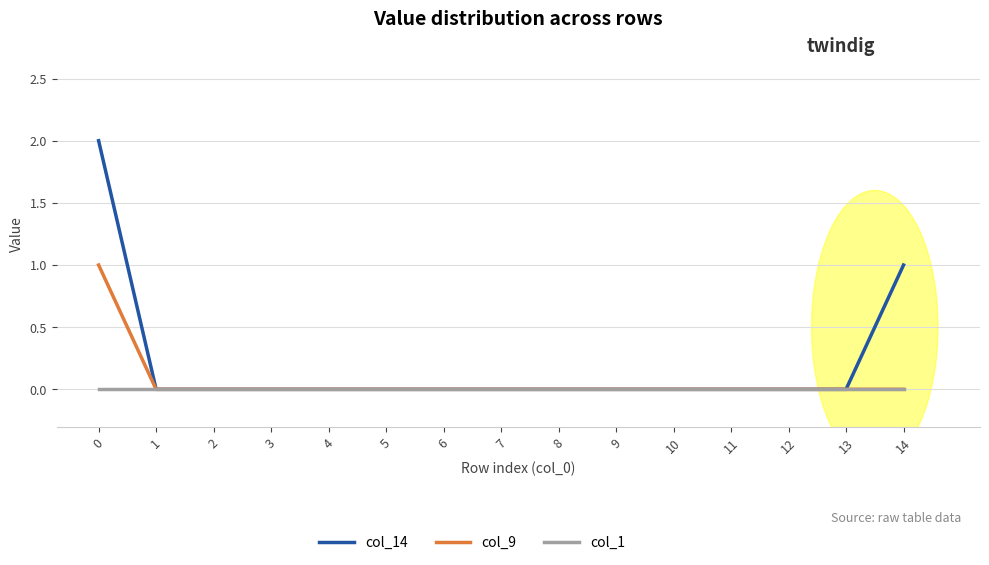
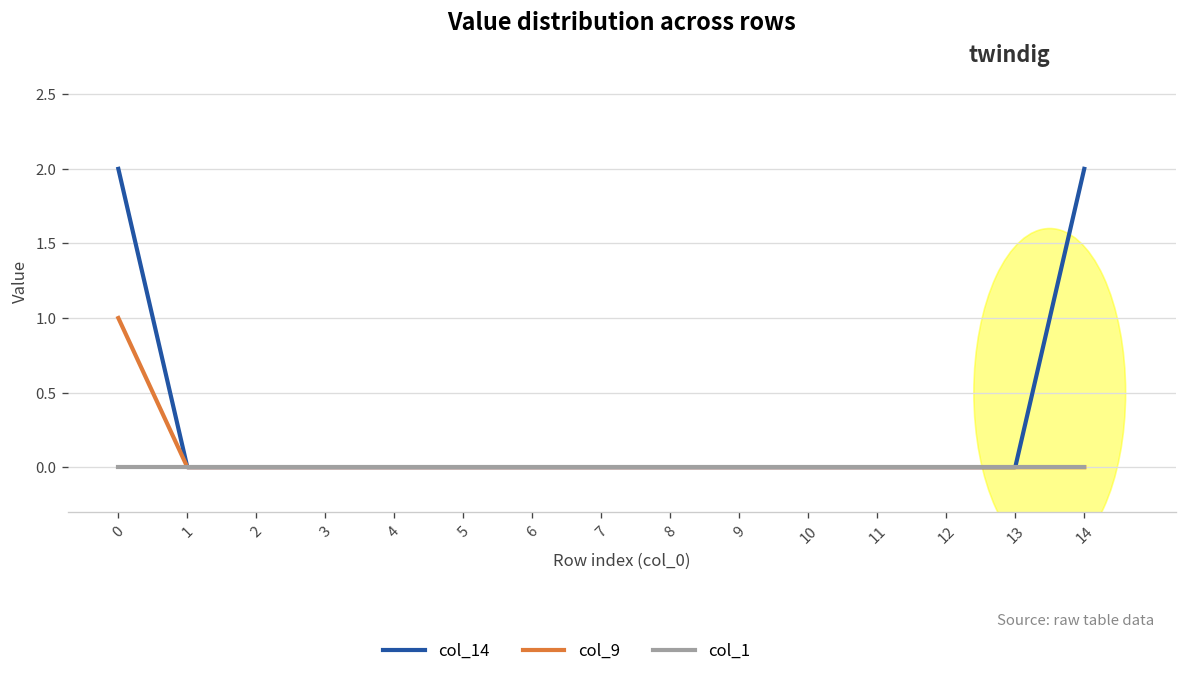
col_14, 14: 1 -> 2
